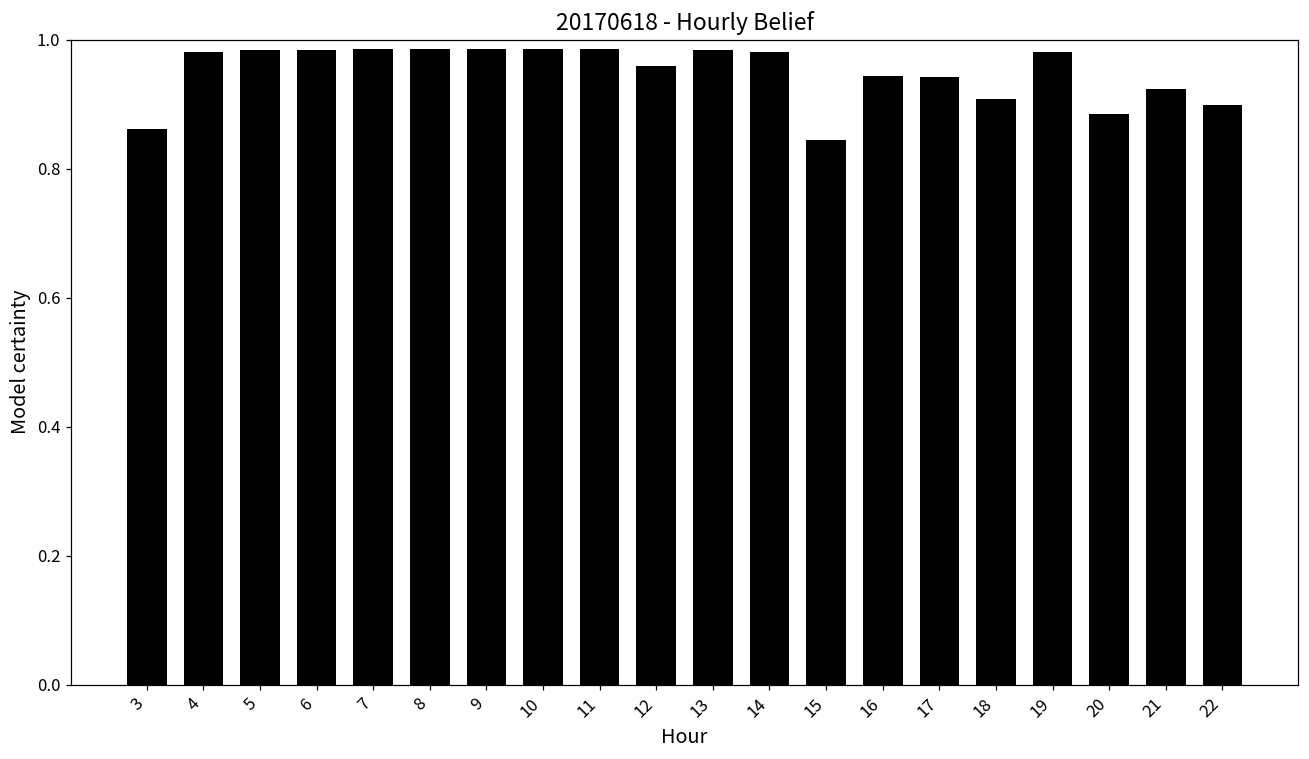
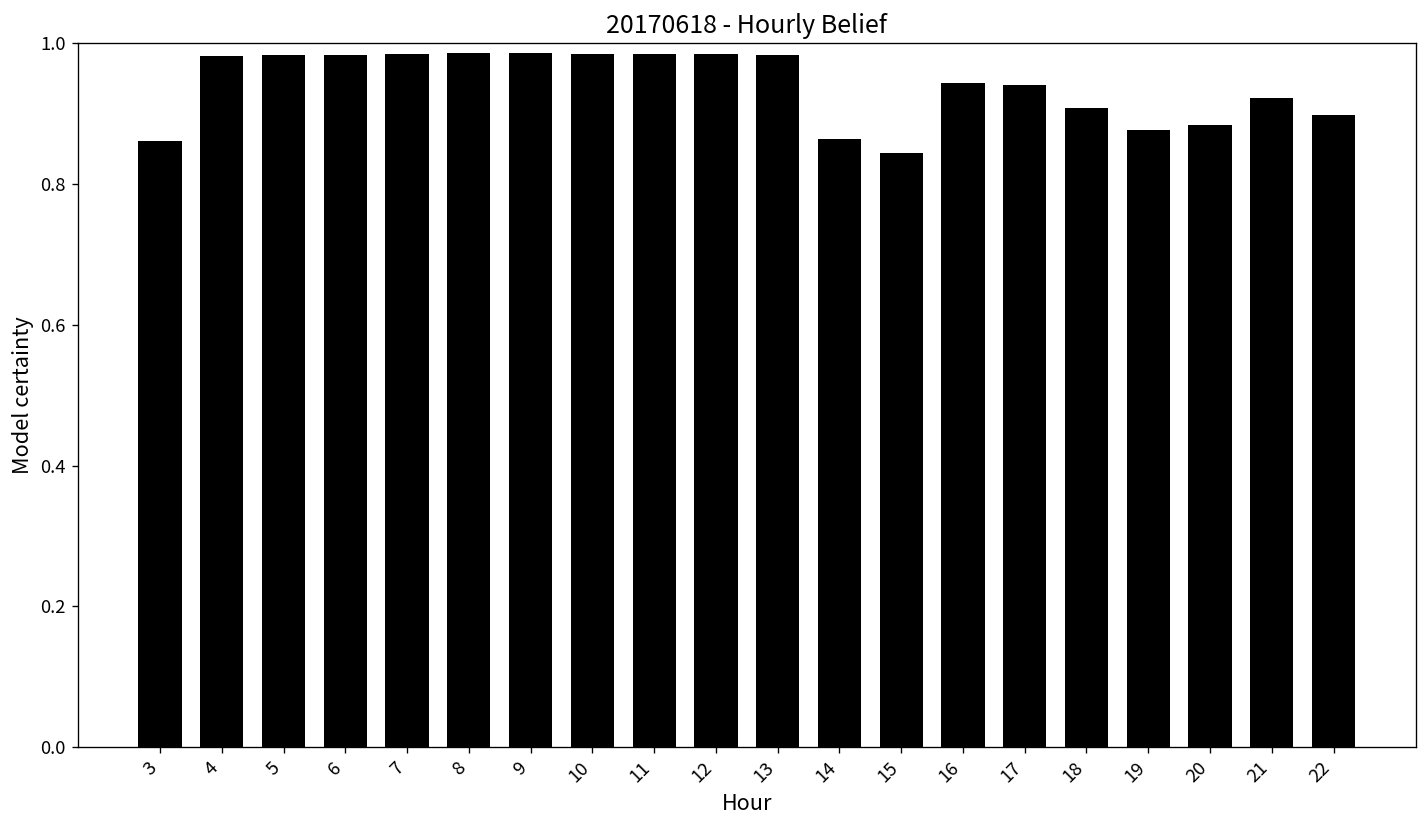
12: 0.96 -> 0.98
14: 0.98 -> 0.86
19: 0.98 -> 0.88
